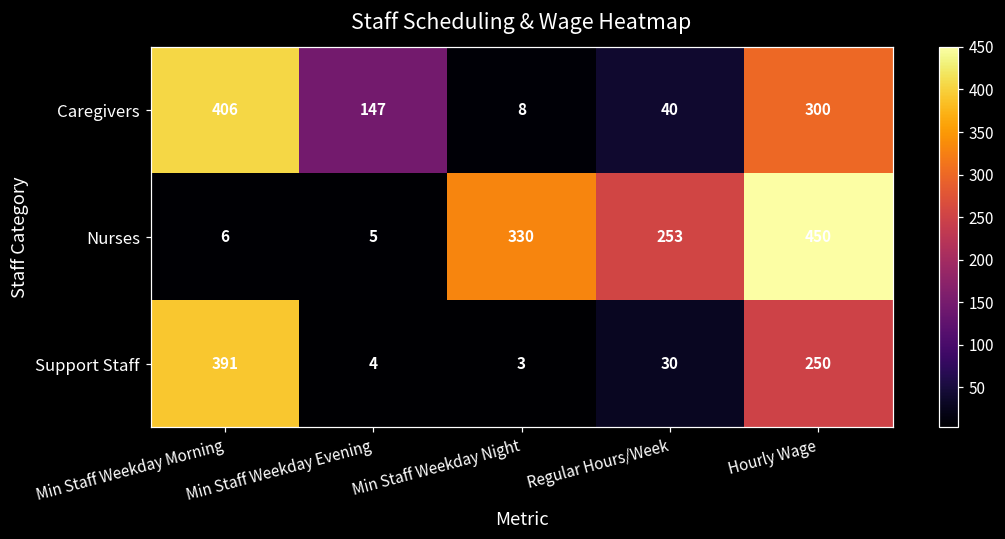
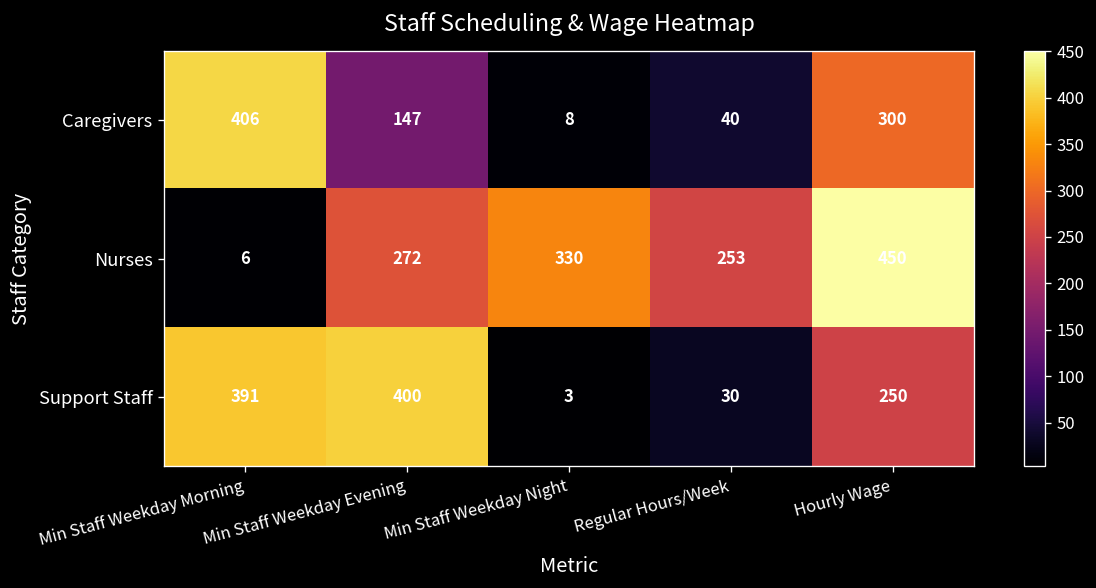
Nurses, Min Staff Weekday Evening: 5 -> 272
Support Staff, Min Staff Weekday Evening: 4 -> 400
